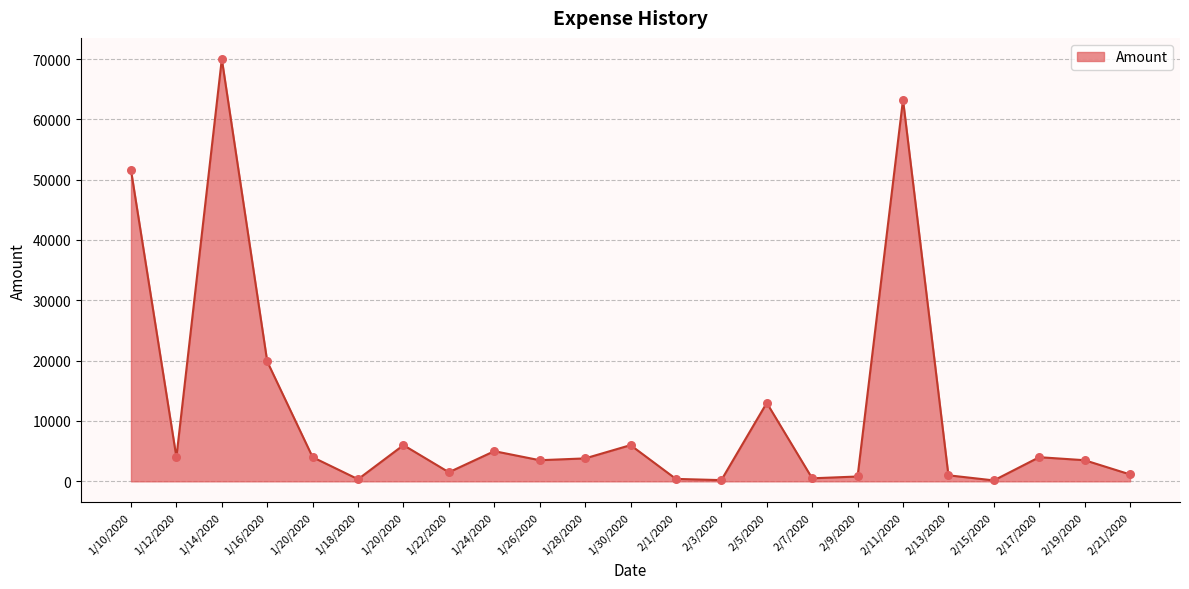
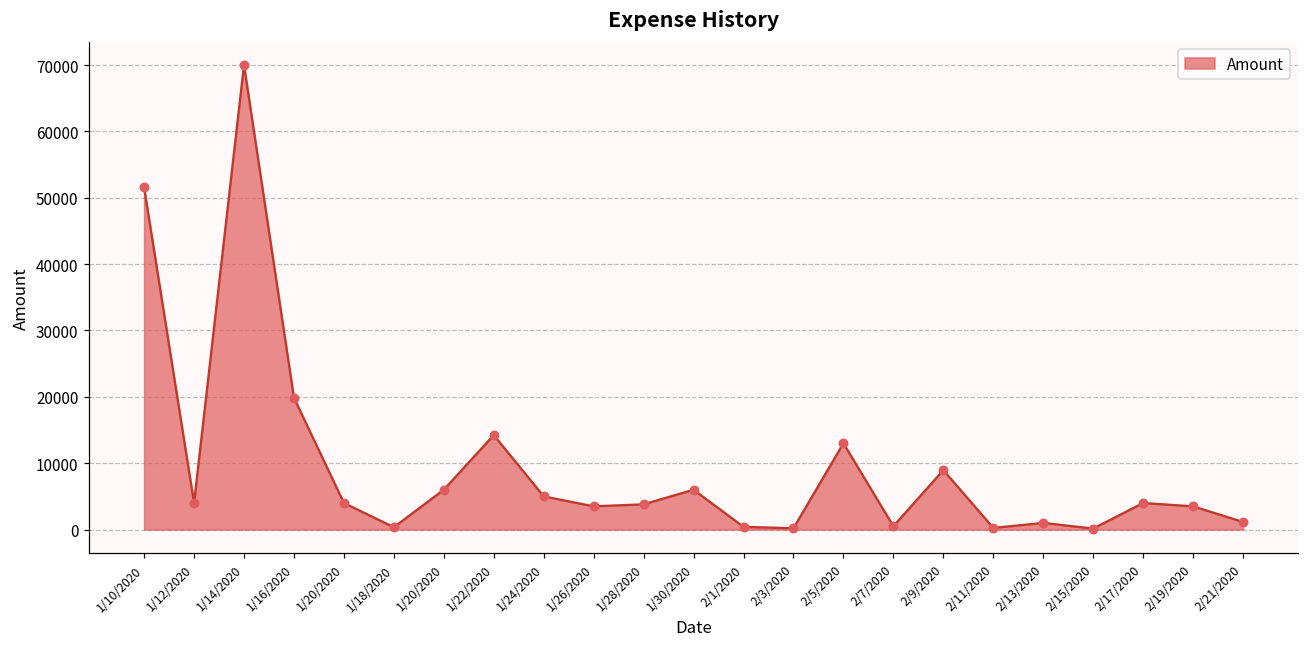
1/22/2020: 2000 -> 14000
2/9/2020: 1000 -> 9000
2/11/2020: 63000 -> 0
